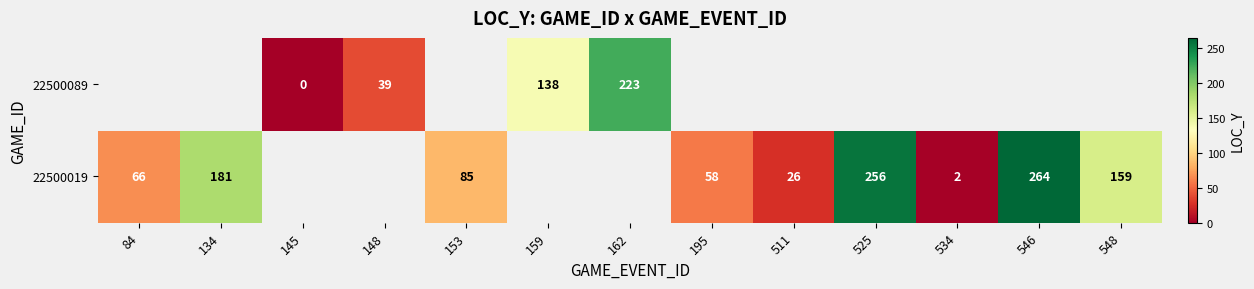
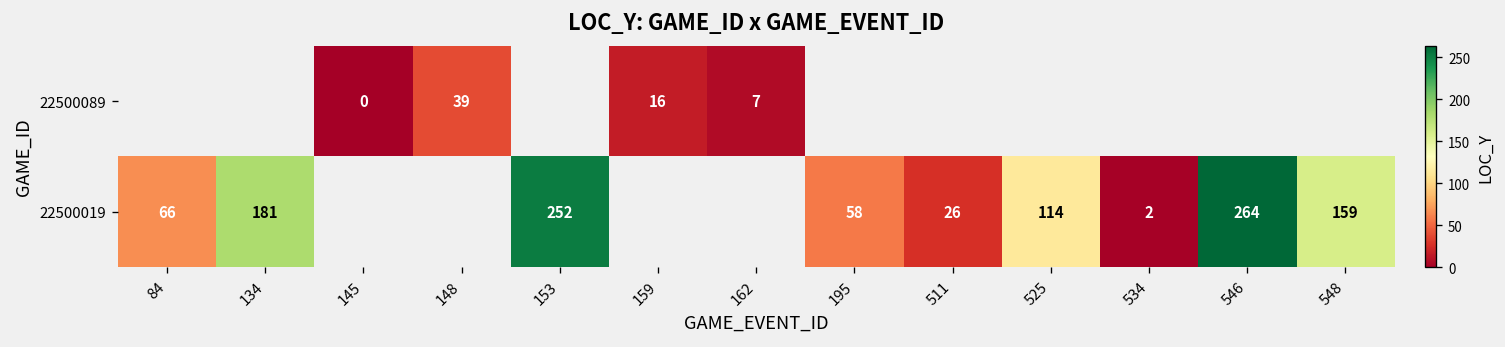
22500089, 159: 138 -> 16
22500089, 162: 223 -> 7
22500019, 153: 85 -> 252
22500019, 525: 256 -> 114
